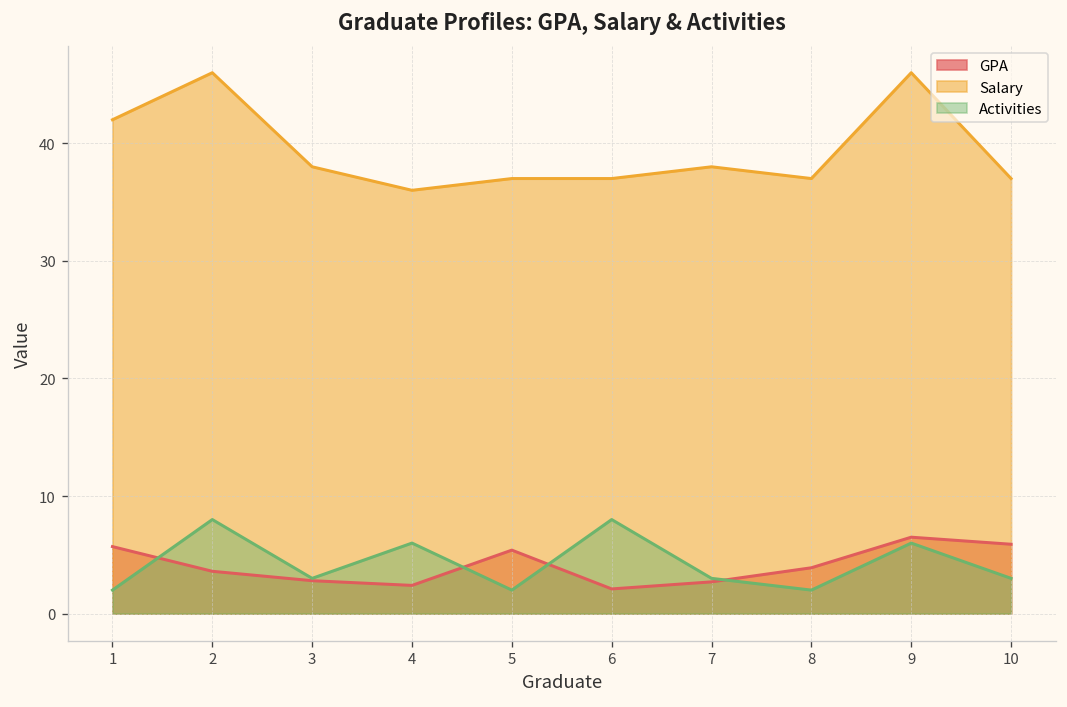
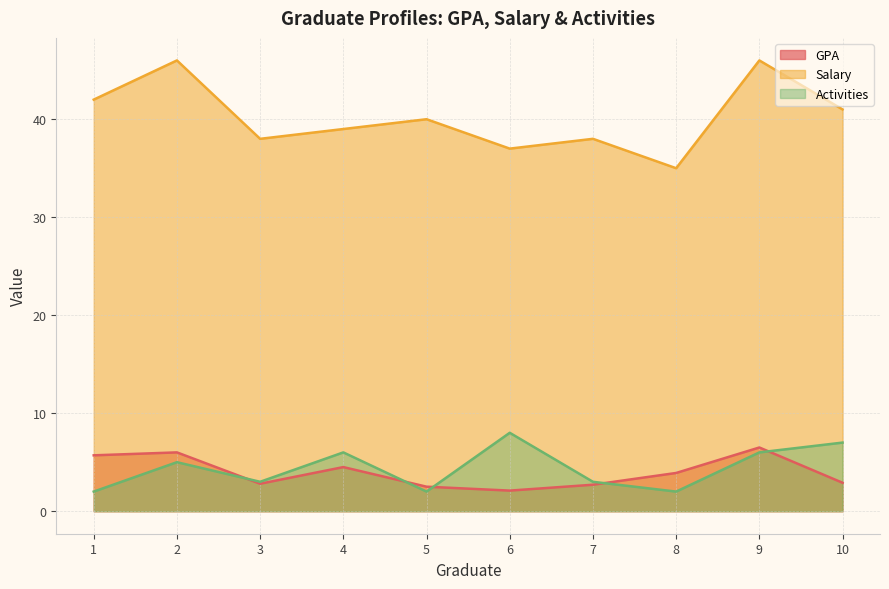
GPA, 2: 4 -> 6
Activities, 2: 8 -> 5
GPA, 4: 2 -> 5
Salary, 4: 36 -> 39
GPA, 5: 5 -> 3
Salary, 5: 37 -> 40
Salary, 8: 37 -> 35
GPA, 10: 6 -> 3
Salary, 10: 37 -> 41
Activities, 10: 3 -> 7
